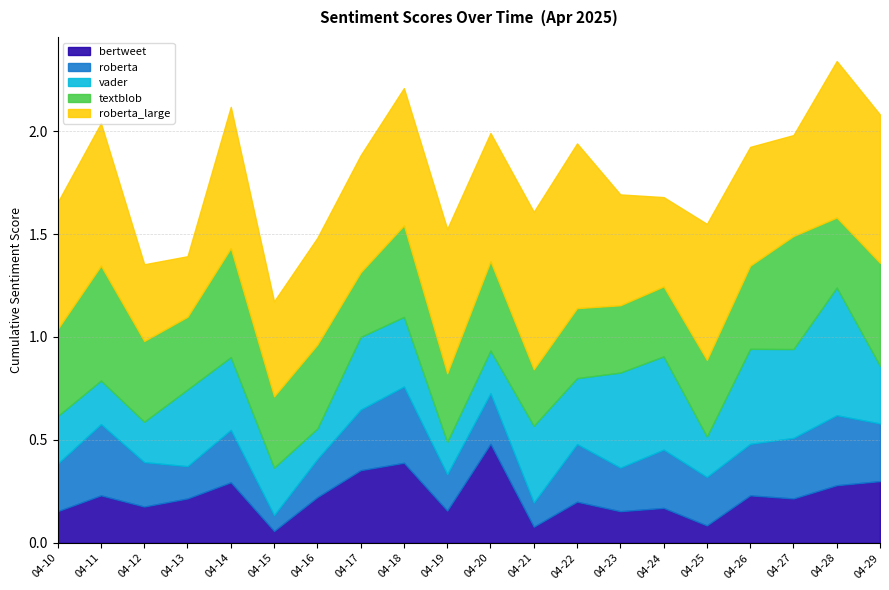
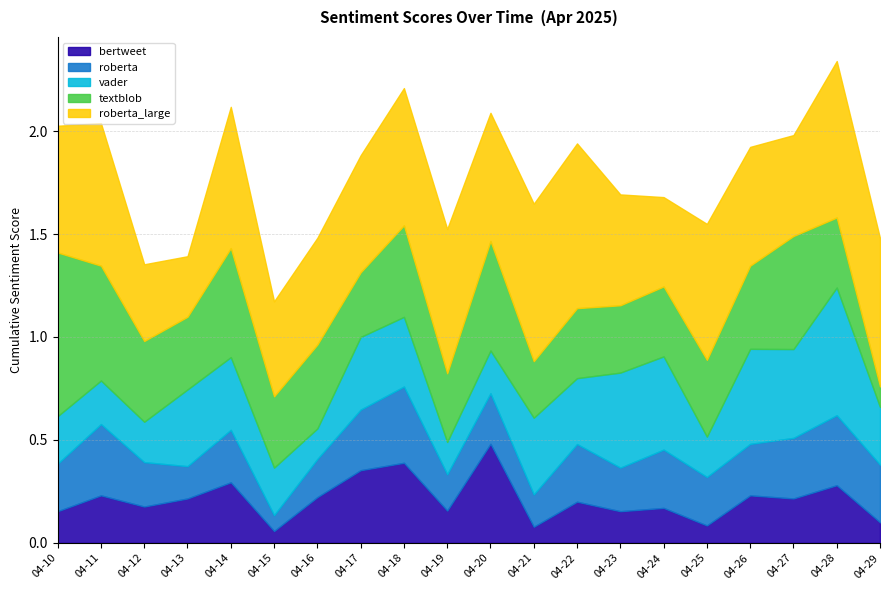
textblob, 04-10: 0.42 -> 0.79
textblob, 04-20: 0.43 -> 0.53
roberta, 04-21: 0.12 -> 0.16
bertweet, 04-29: 0.3 -> 0.1
textblob, 04-29: 0.5 -> 0.1
